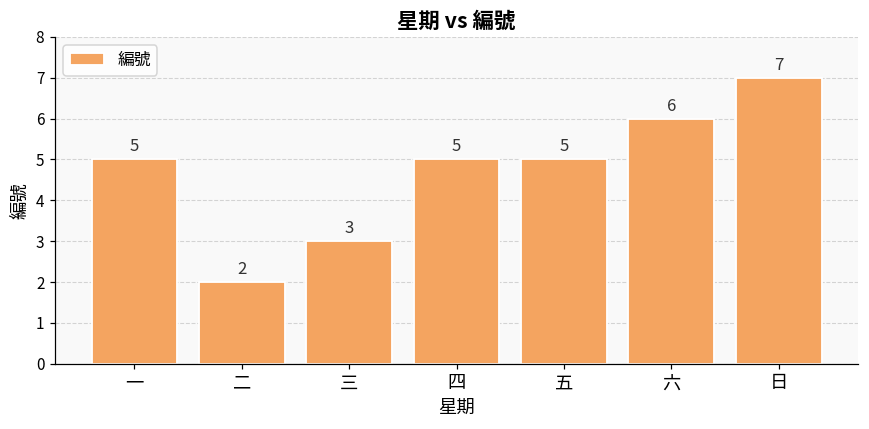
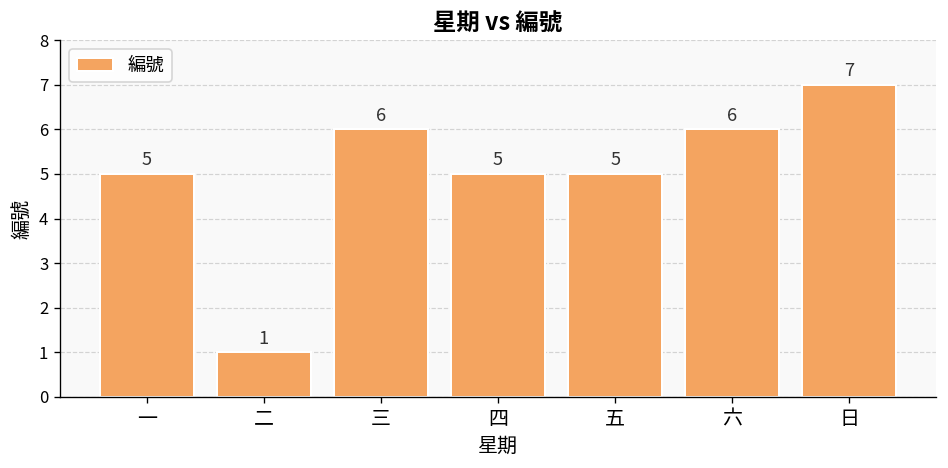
二: 2 -> 1
三: 3 -> 6
